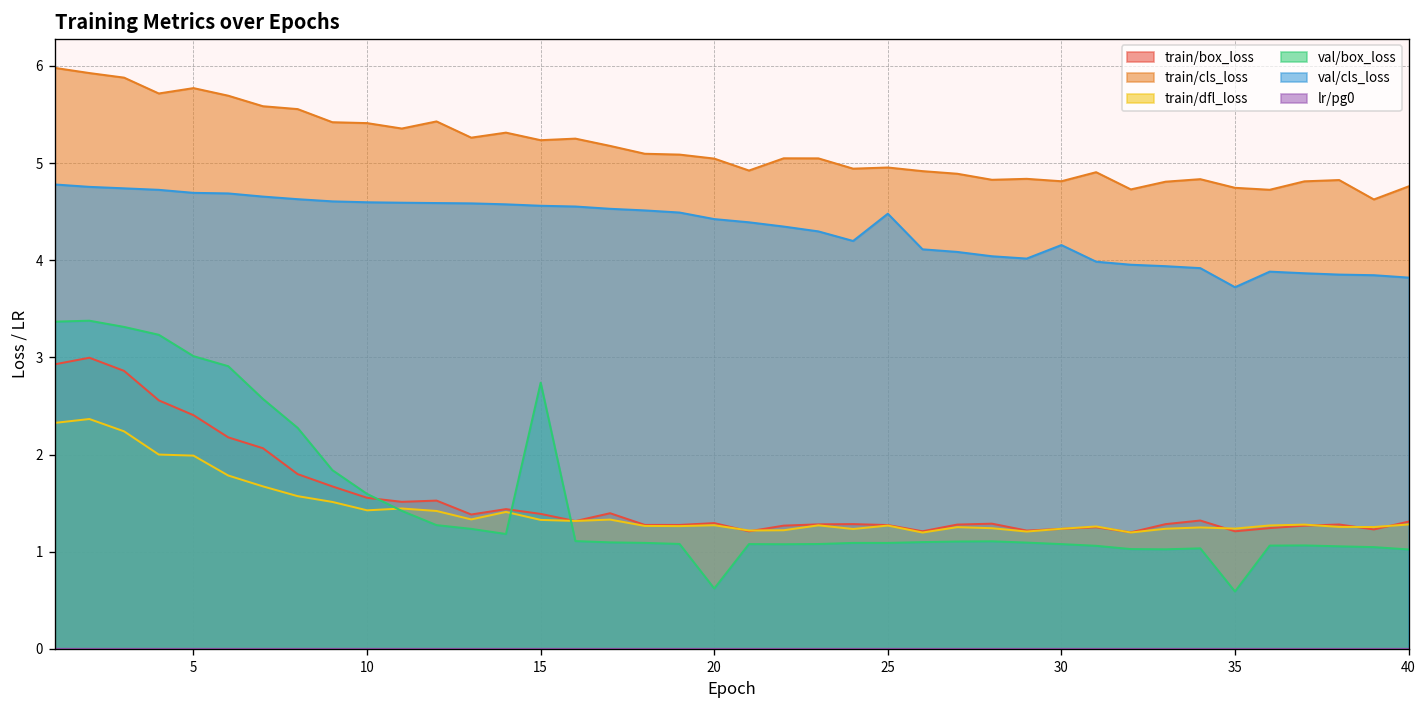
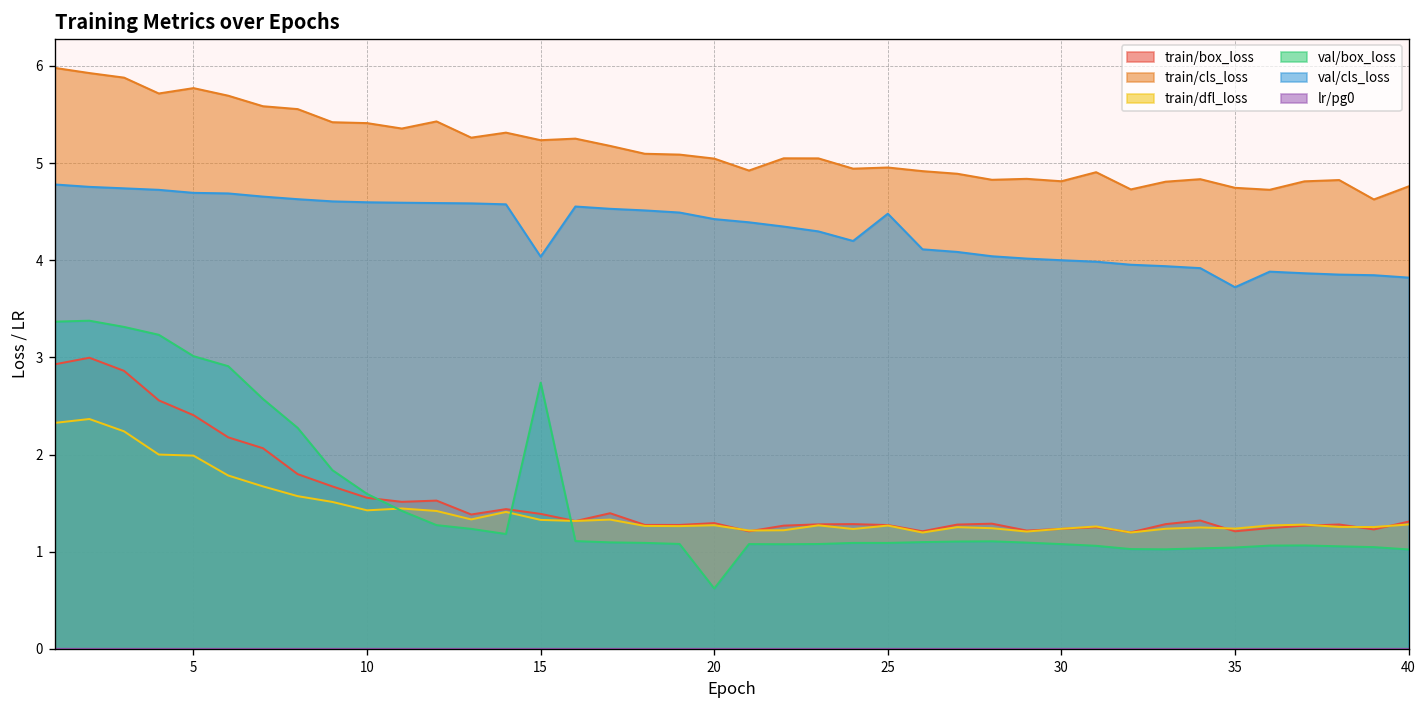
val/cls_loss, 15: 4.6 -> 4.0
val/cls_loss, 30: 4.2 -> 4.0
val/box_loss, 35: 0.6 -> 1.0
